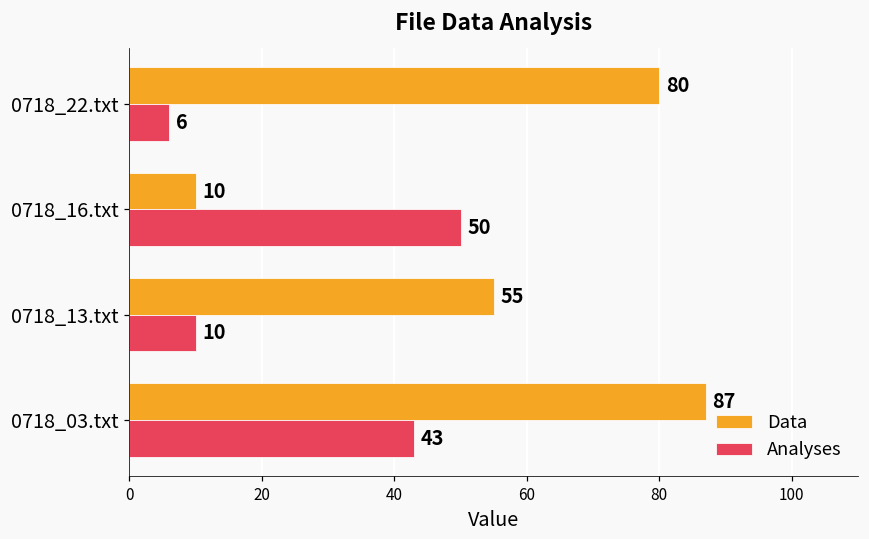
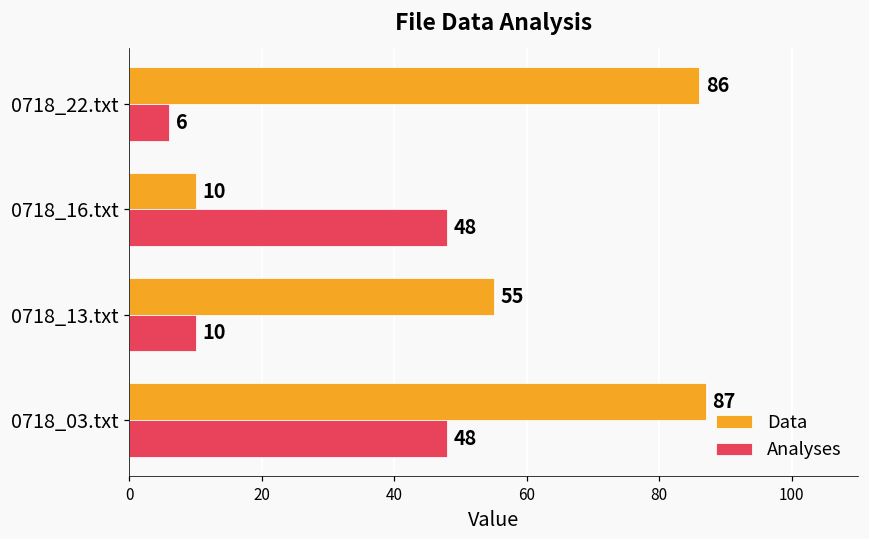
Data, 0718_22.txt: 80 -> 86
Analyses, 0718_16.txt: 50 -> 48
Analyses, 0718_03.txt: 43 -> 48
